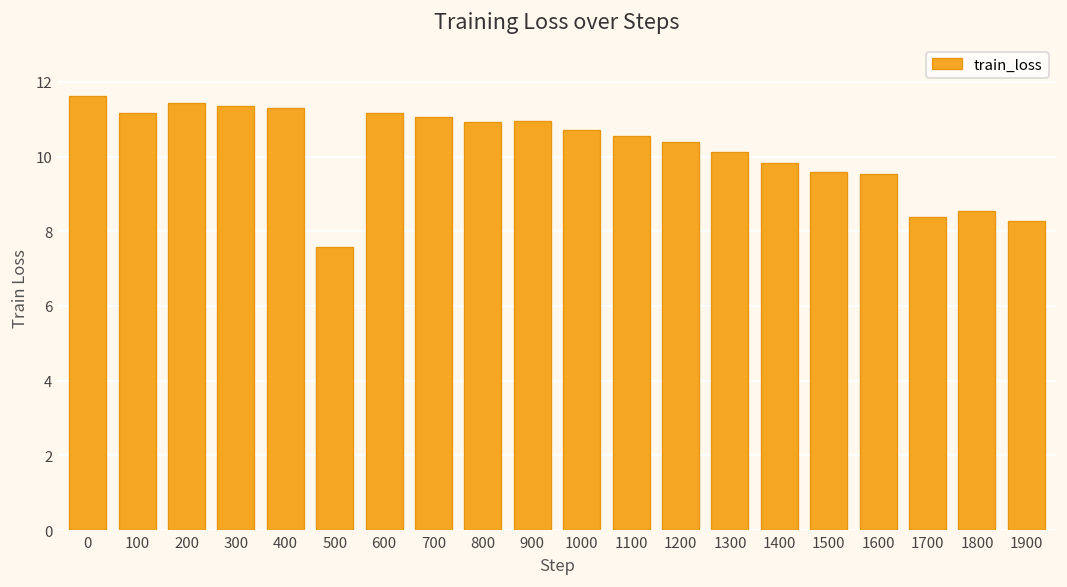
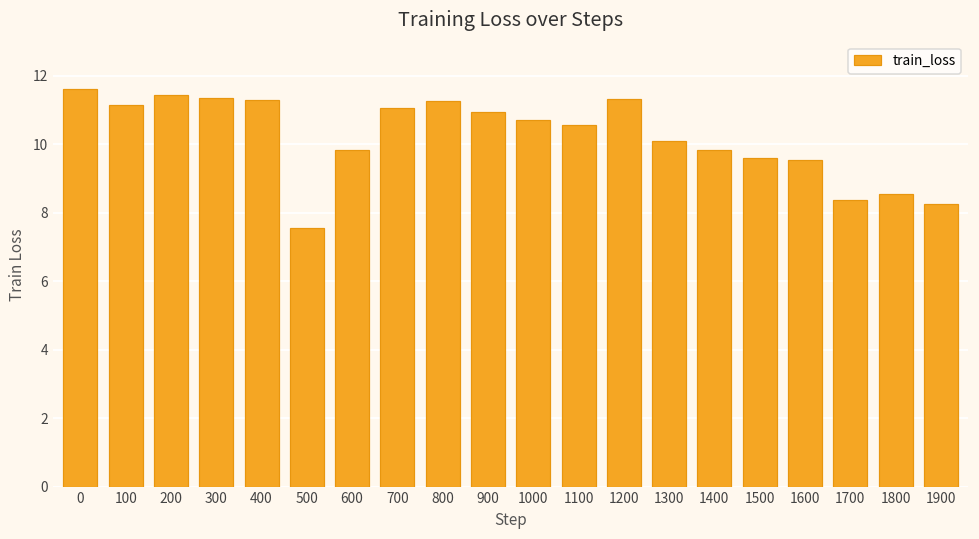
600: 11.2 -> 9.8
800: 10.9 -> 11.3
1200: 10.4 -> 11.3
